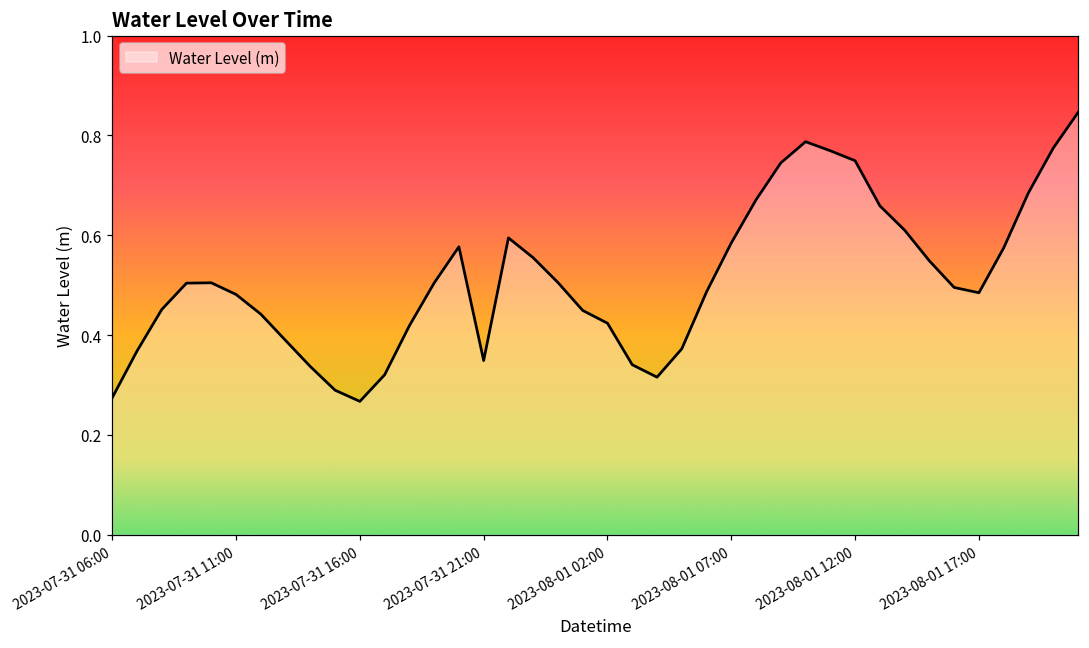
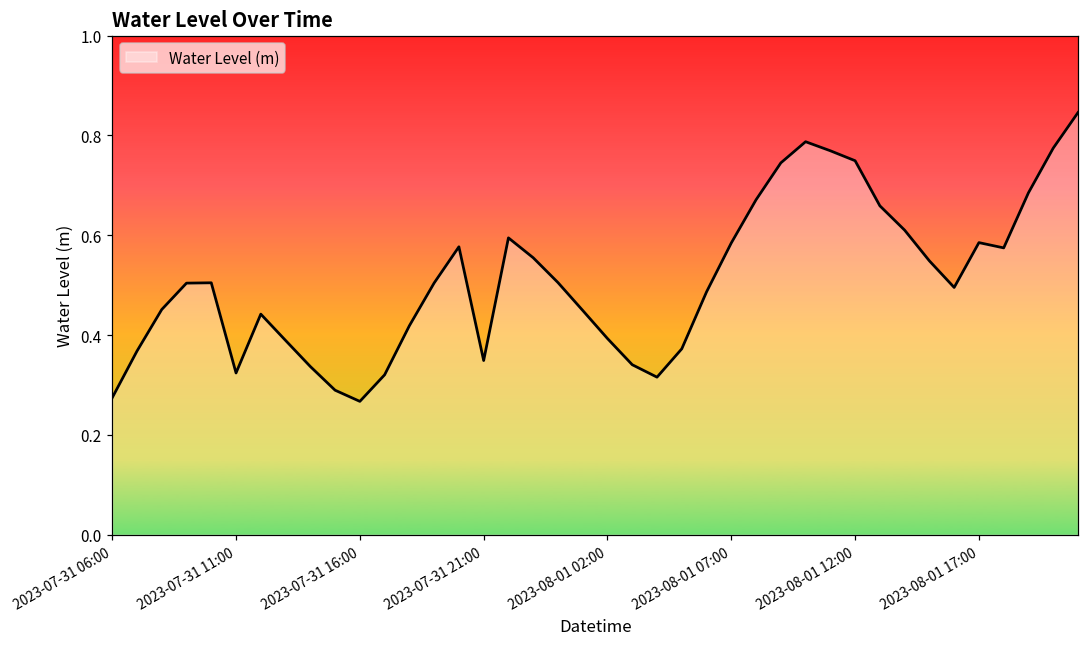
2023-07-31 11:00: 0.48 -> 0.32
2023-08-01 02:00: 0.42 -> 0.39
2023-08-01 17:00: 0.48 -> 0.59
